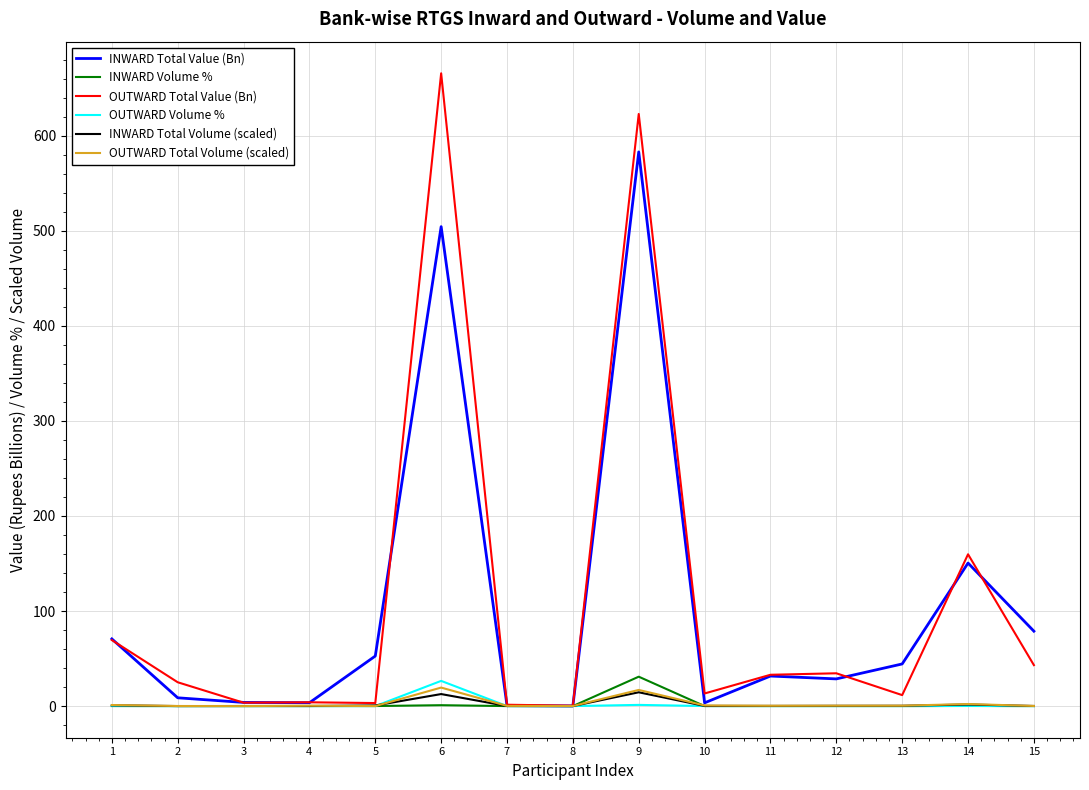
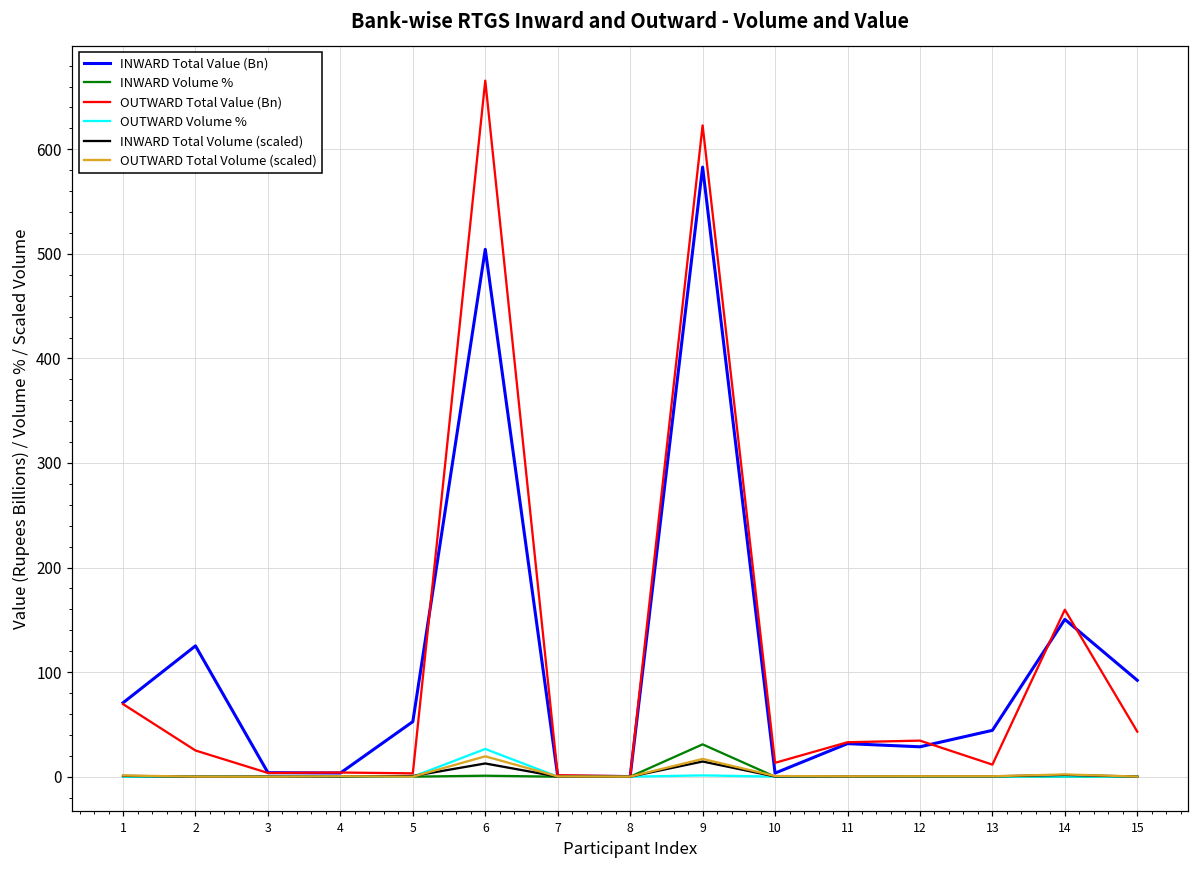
INWARD Total Value (Bn), 2: 10 -> 130
INWARD Total Value (Bn), 15: 80 -> 90
